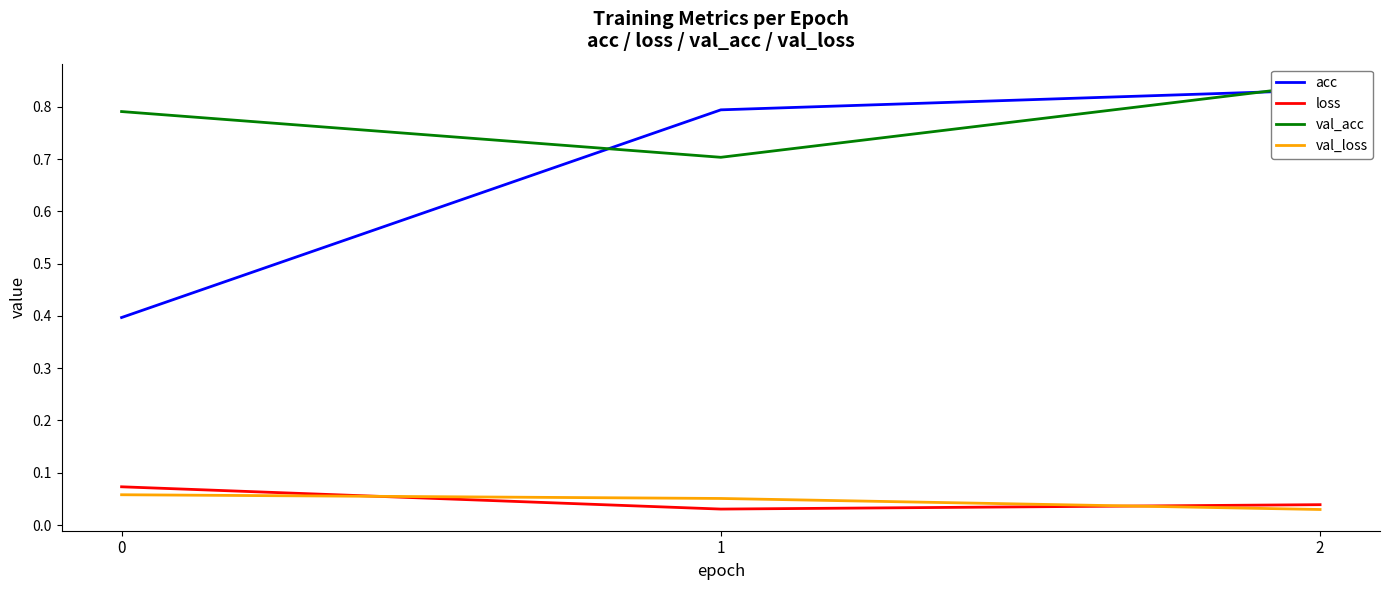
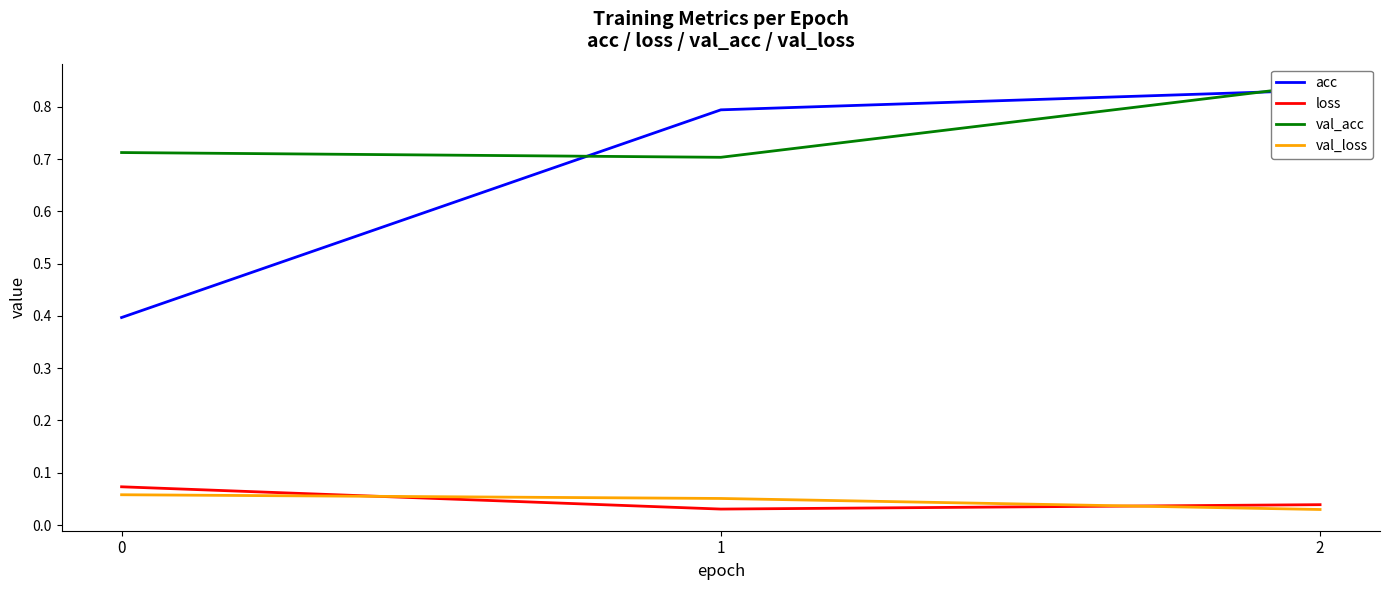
val_acc, 0: 0.79 -> 0.71
